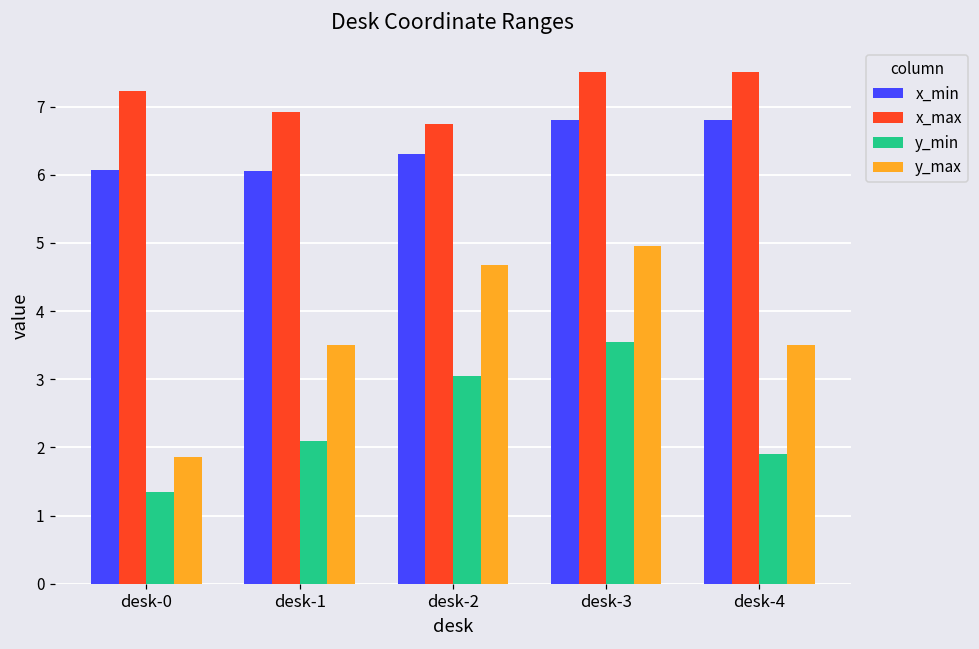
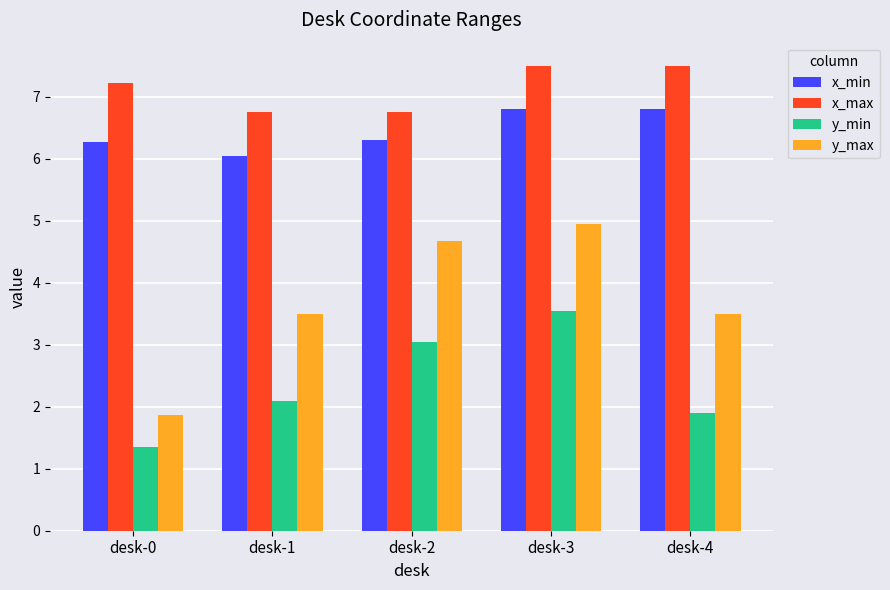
x_min, desk-0: 6.1 -> 6.3
x_max, desk-1: 6.9 -> 6.8
